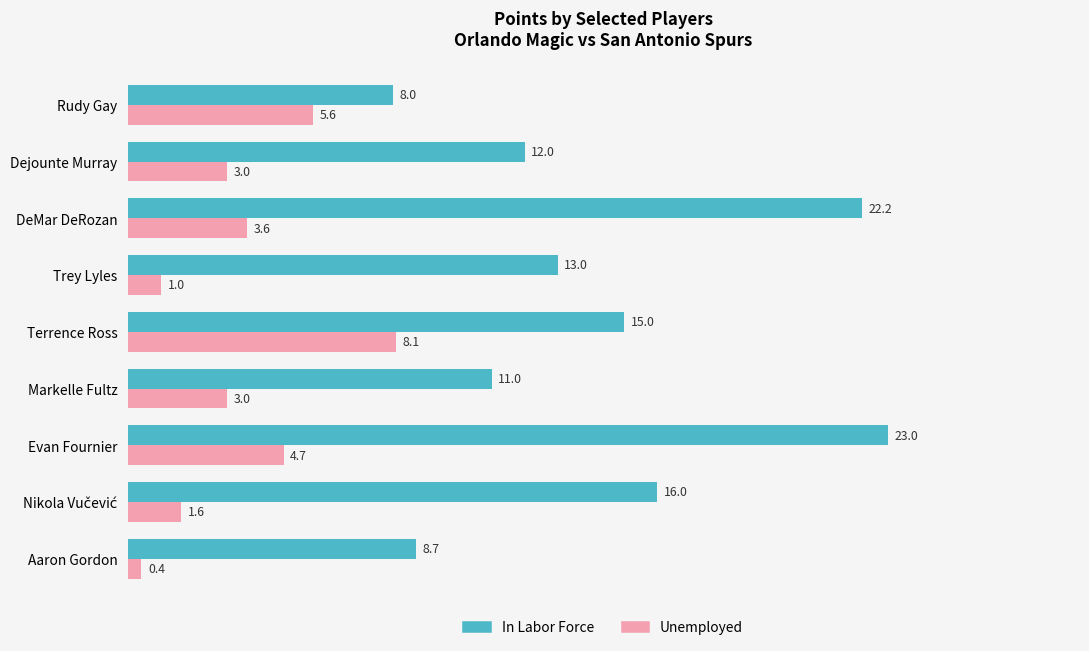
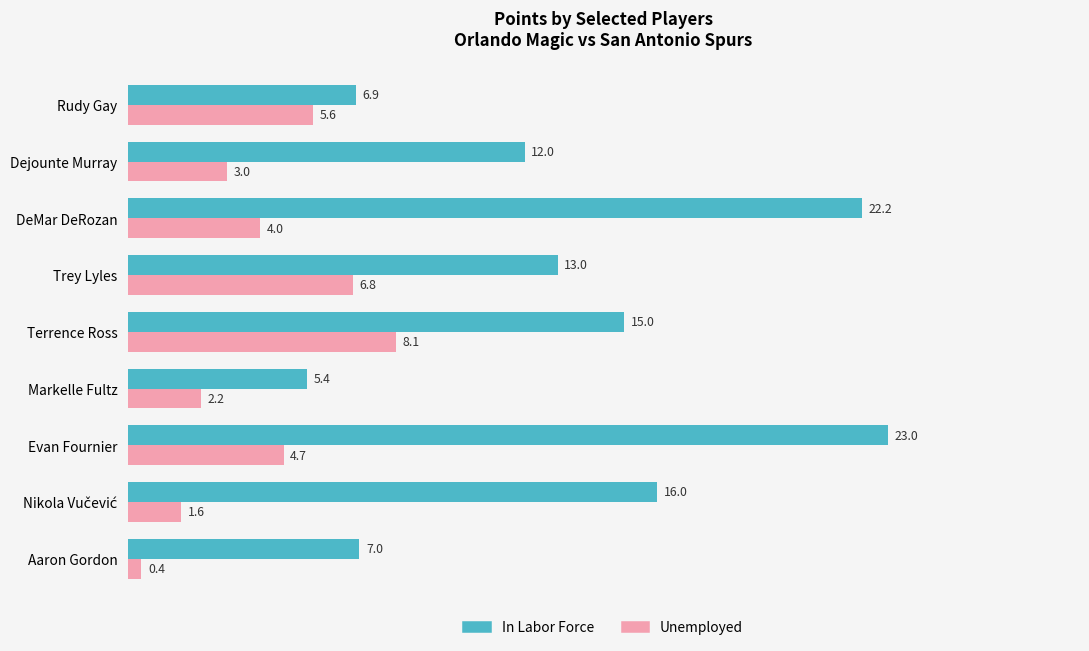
In Labor Force, Rudy Gay: 8.0 -> 6.9
Unemployed, DeMar DeRozan: 3.6 -> 4.0
Unemployed, Trey Lyles: 1.0 -> 6.8
In Labor Force, Markelle Fultz: 11.0 -> 5.4
Unemployed, Markelle Fultz: 3.0 -> 2.2
In Labor Force, Aaron Gordon: 8.7 -> 7.0
